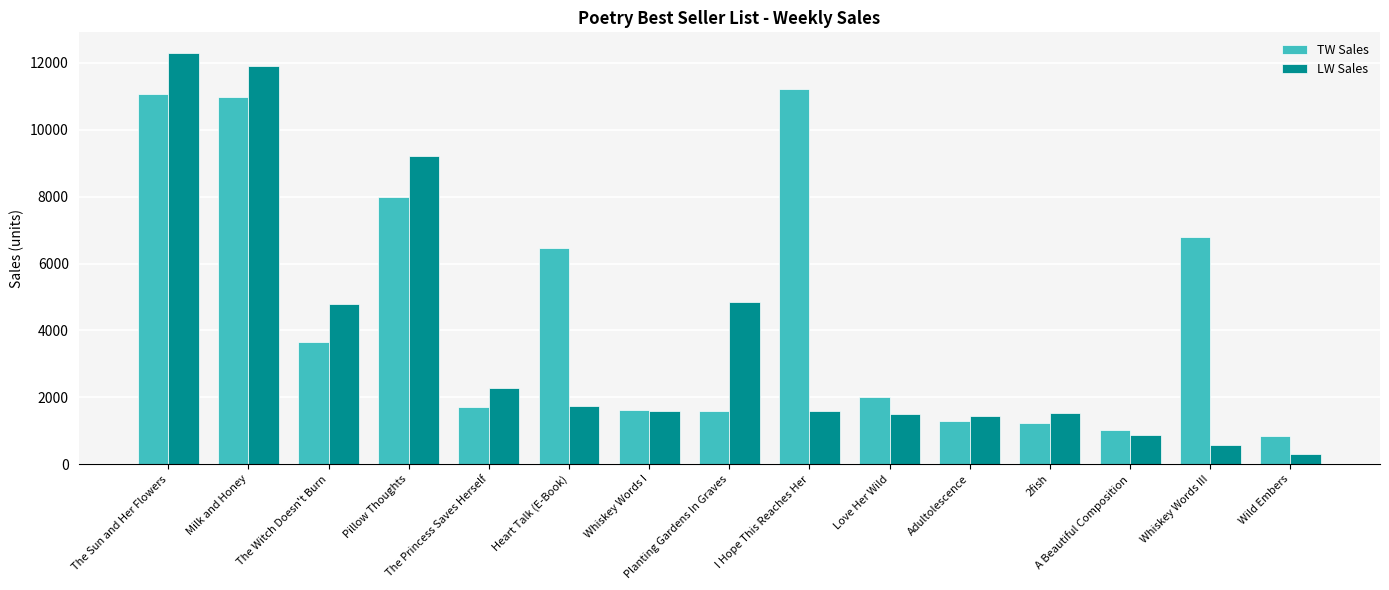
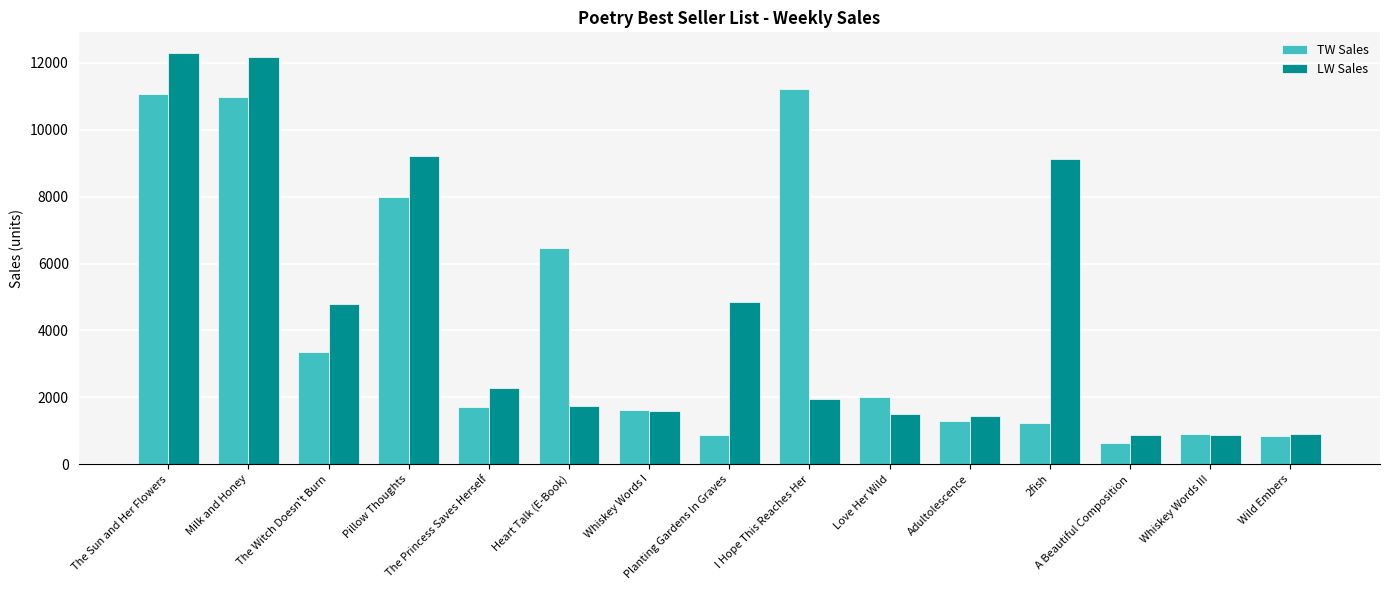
LW Sales, Milk and Honey: 11900 -> 12200
TW Sales, The Witch Doesn't Burn: 3700 -> 3400
TW Sales, Planting Gardens In Graves: 1600 -> 900
LW Sales, I Hope This Reaches Her: 1600 -> 1900
LW Sales, 2fish: 1500 -> 9100
TW Sales, A Beautiful Composition: 1000 -> 600
TW Sales, Whiskey Words III: 6800 -> 900
LW Sales, Whiskey Words III: 600 -> 900
LW Sales, Wild Embers: 300 -> 900
